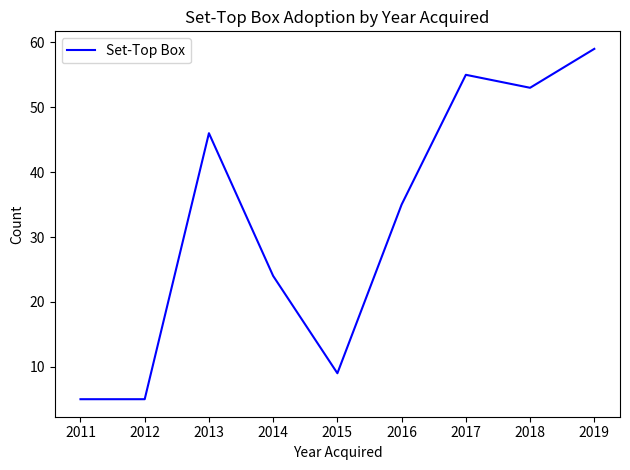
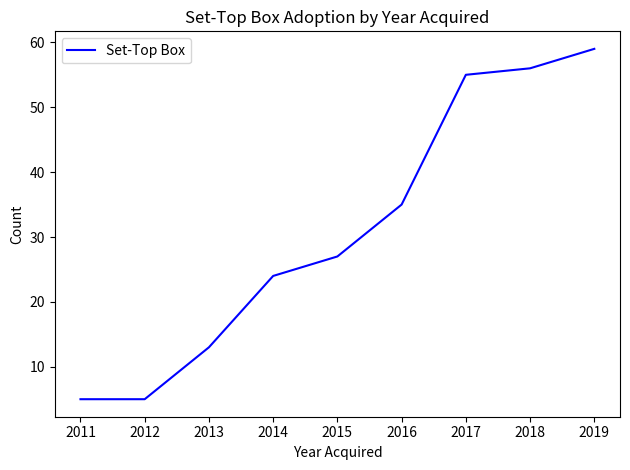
2013: 46 -> 13
2015: 9 -> 27
2018: 53 -> 56
